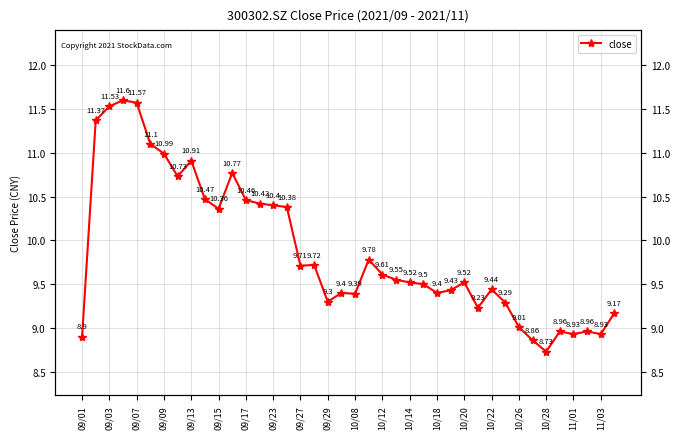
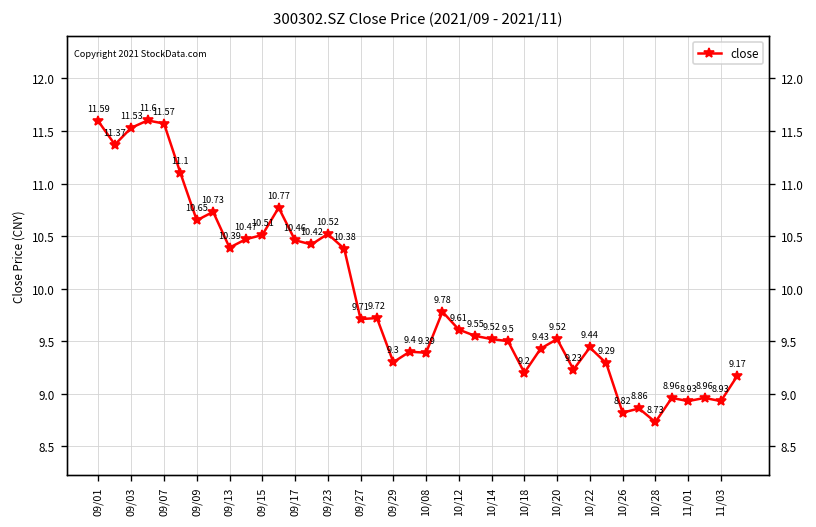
09/01: 8.9 -> 11.59
09/09: 10.99 -> 10.65
09/13: 10.91 -> 10.39
09/15: 10.36 -> 10.51
09/23: 10.4 -> 10.52
10/18: 9.4 -> 9.2
10/26: 9.01 -> 8.82
